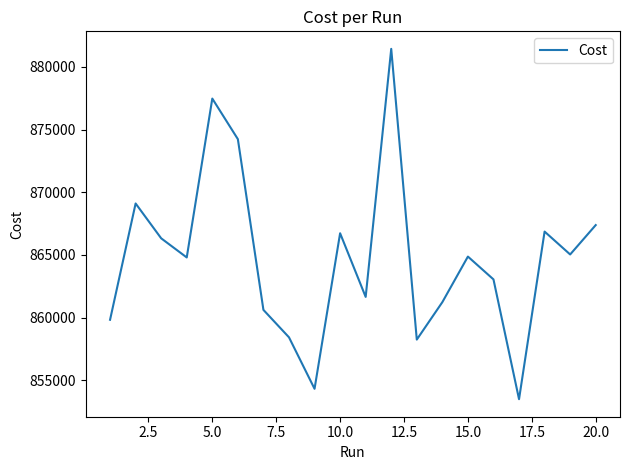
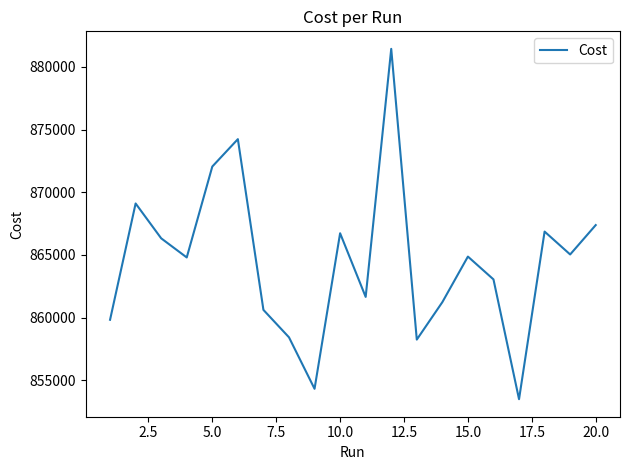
5.0: 877500 -> 872000
